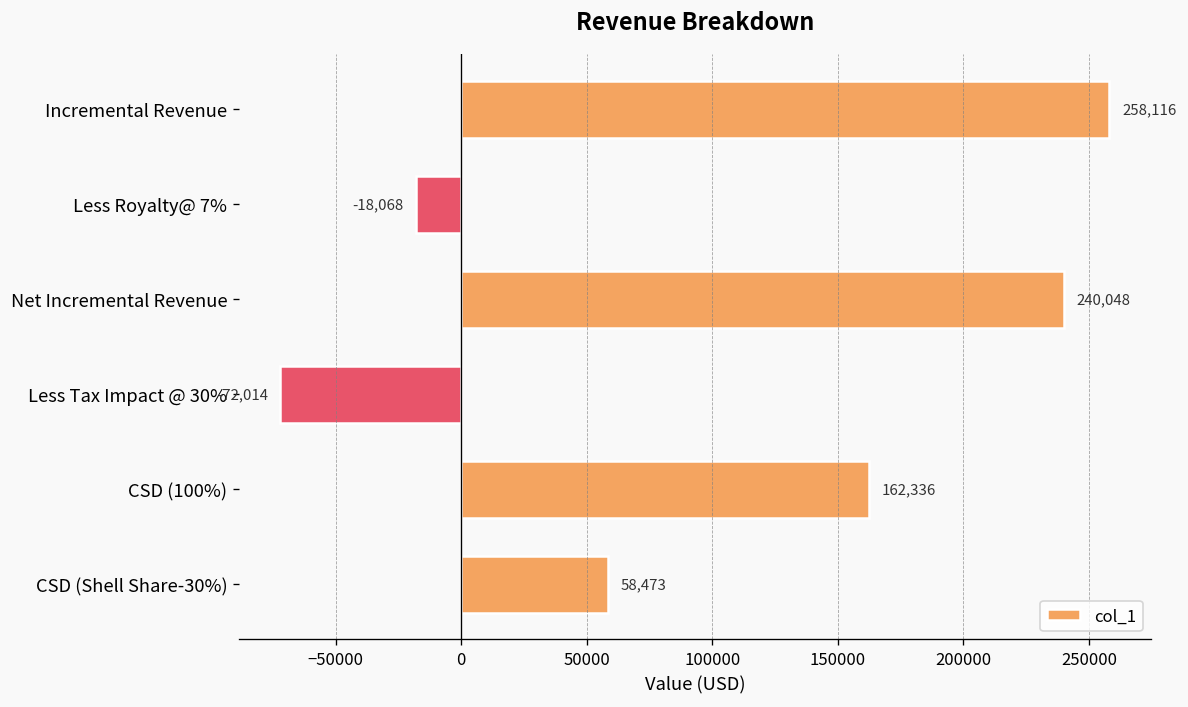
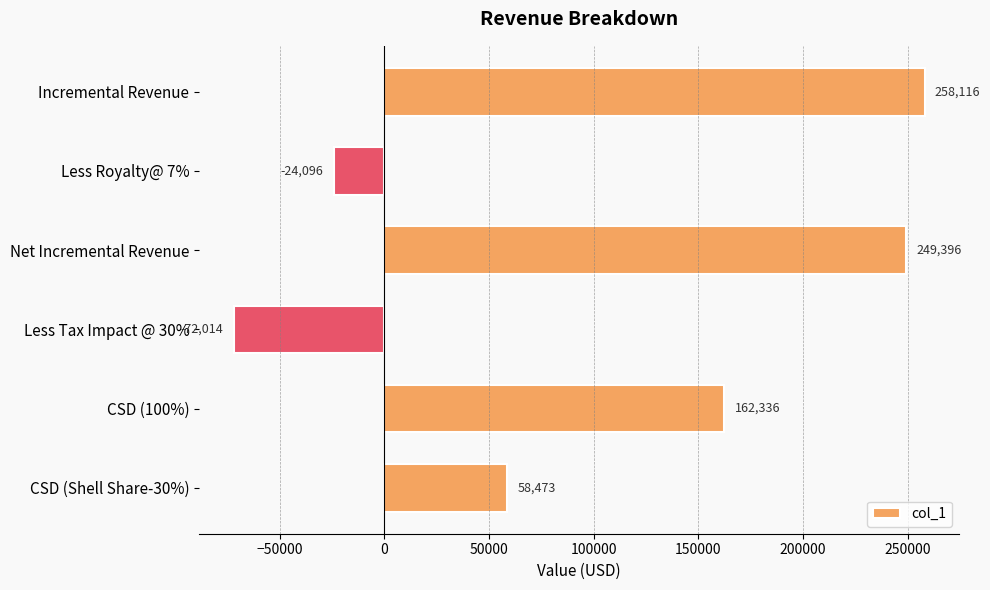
Less Royalty@ 7%: -18,068 -> -24,096
Net Incremental Revenue: 240,048 -> 249,396
